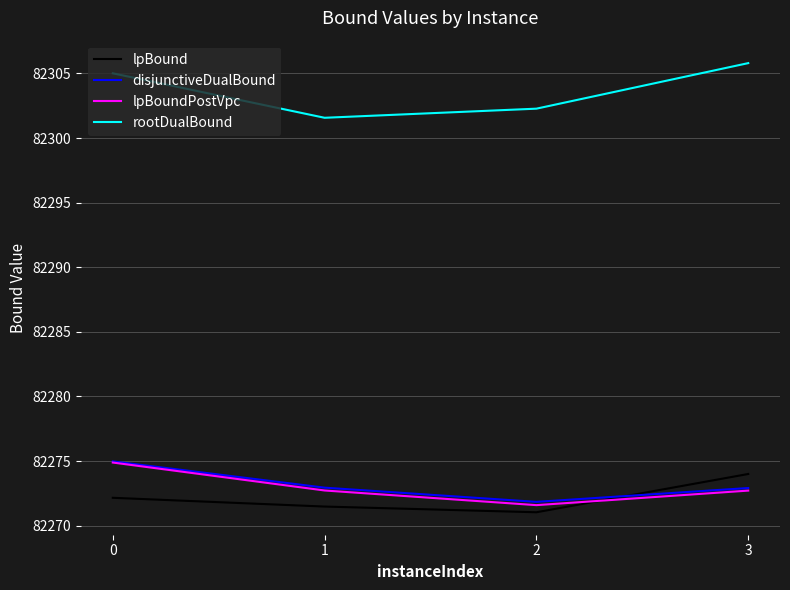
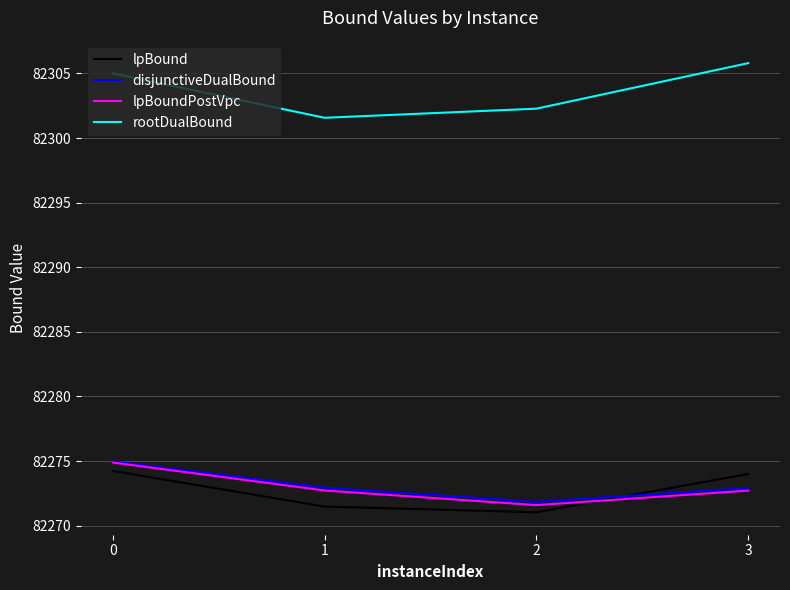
lpBound, 0: 82272.2 -> 82274.2
